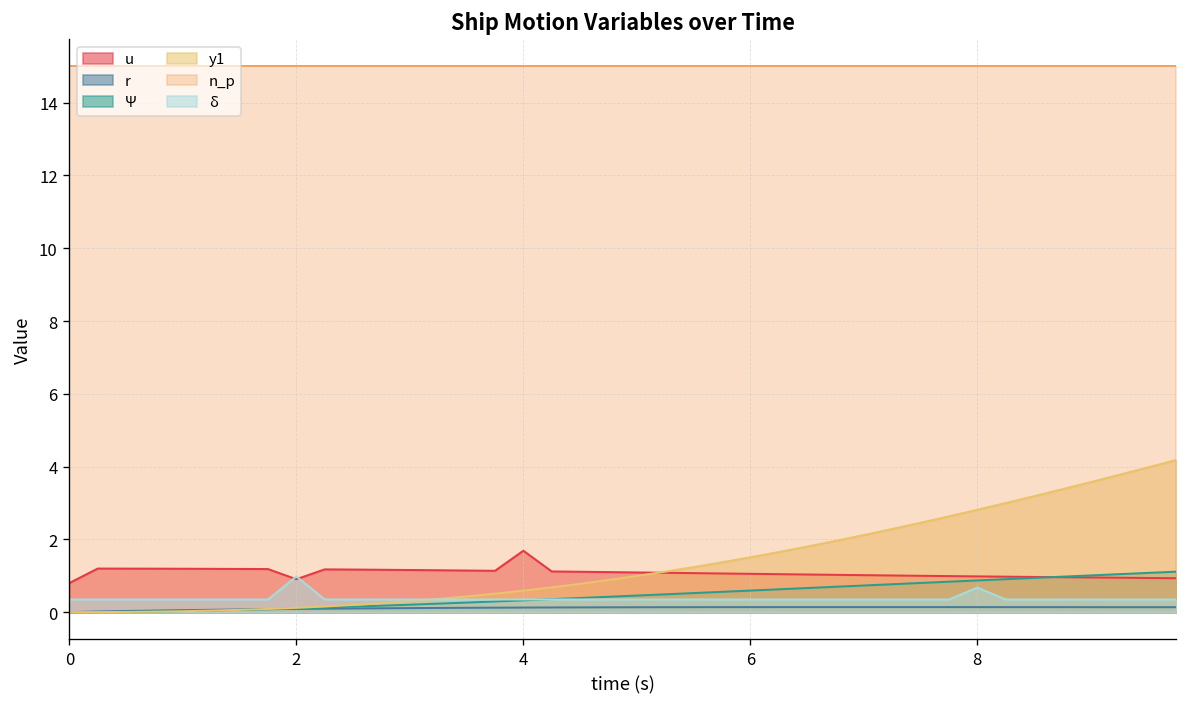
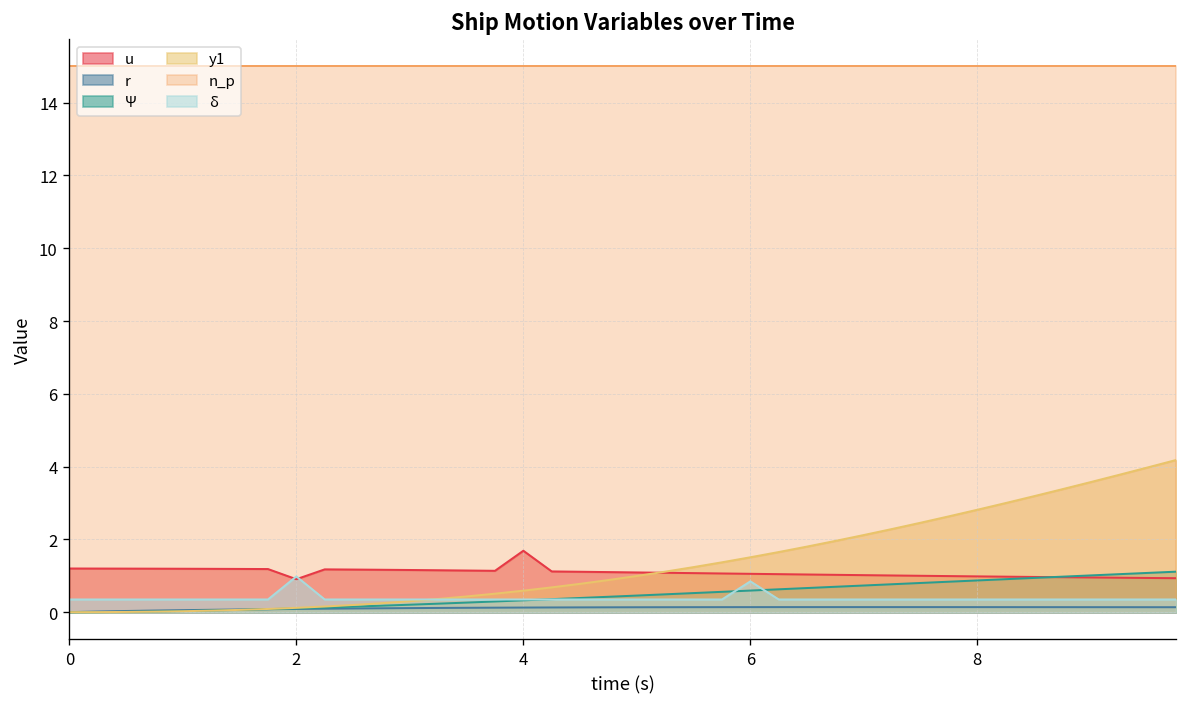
u, 0: 0.8 -> 1.2
δ, 6: 0.3 -> 0.8
δ, 8: 0.7 -> 0.3
